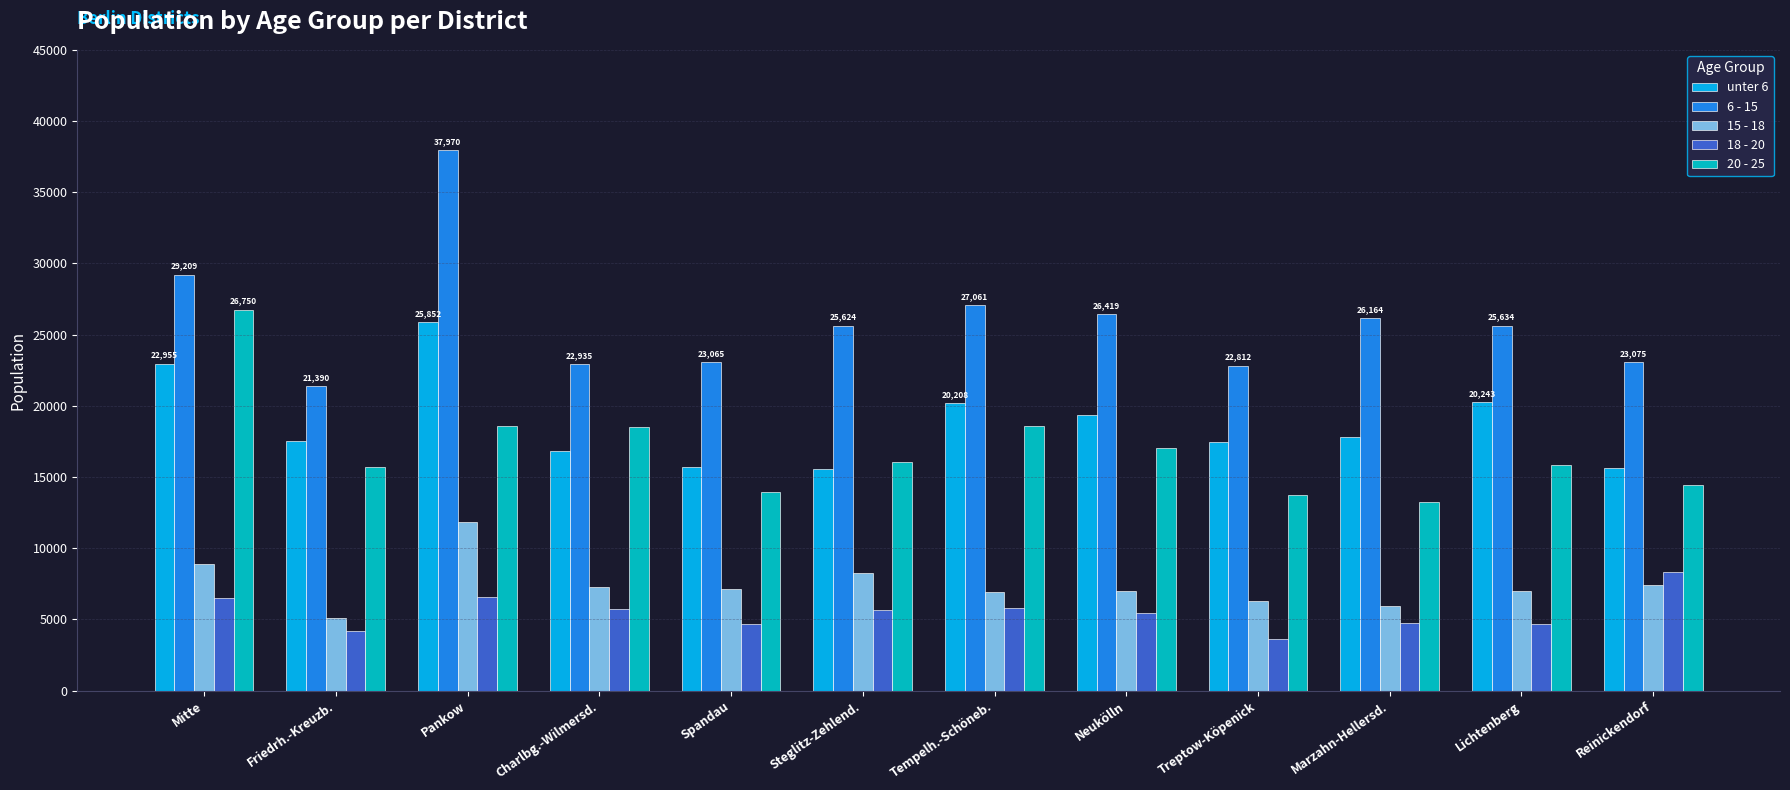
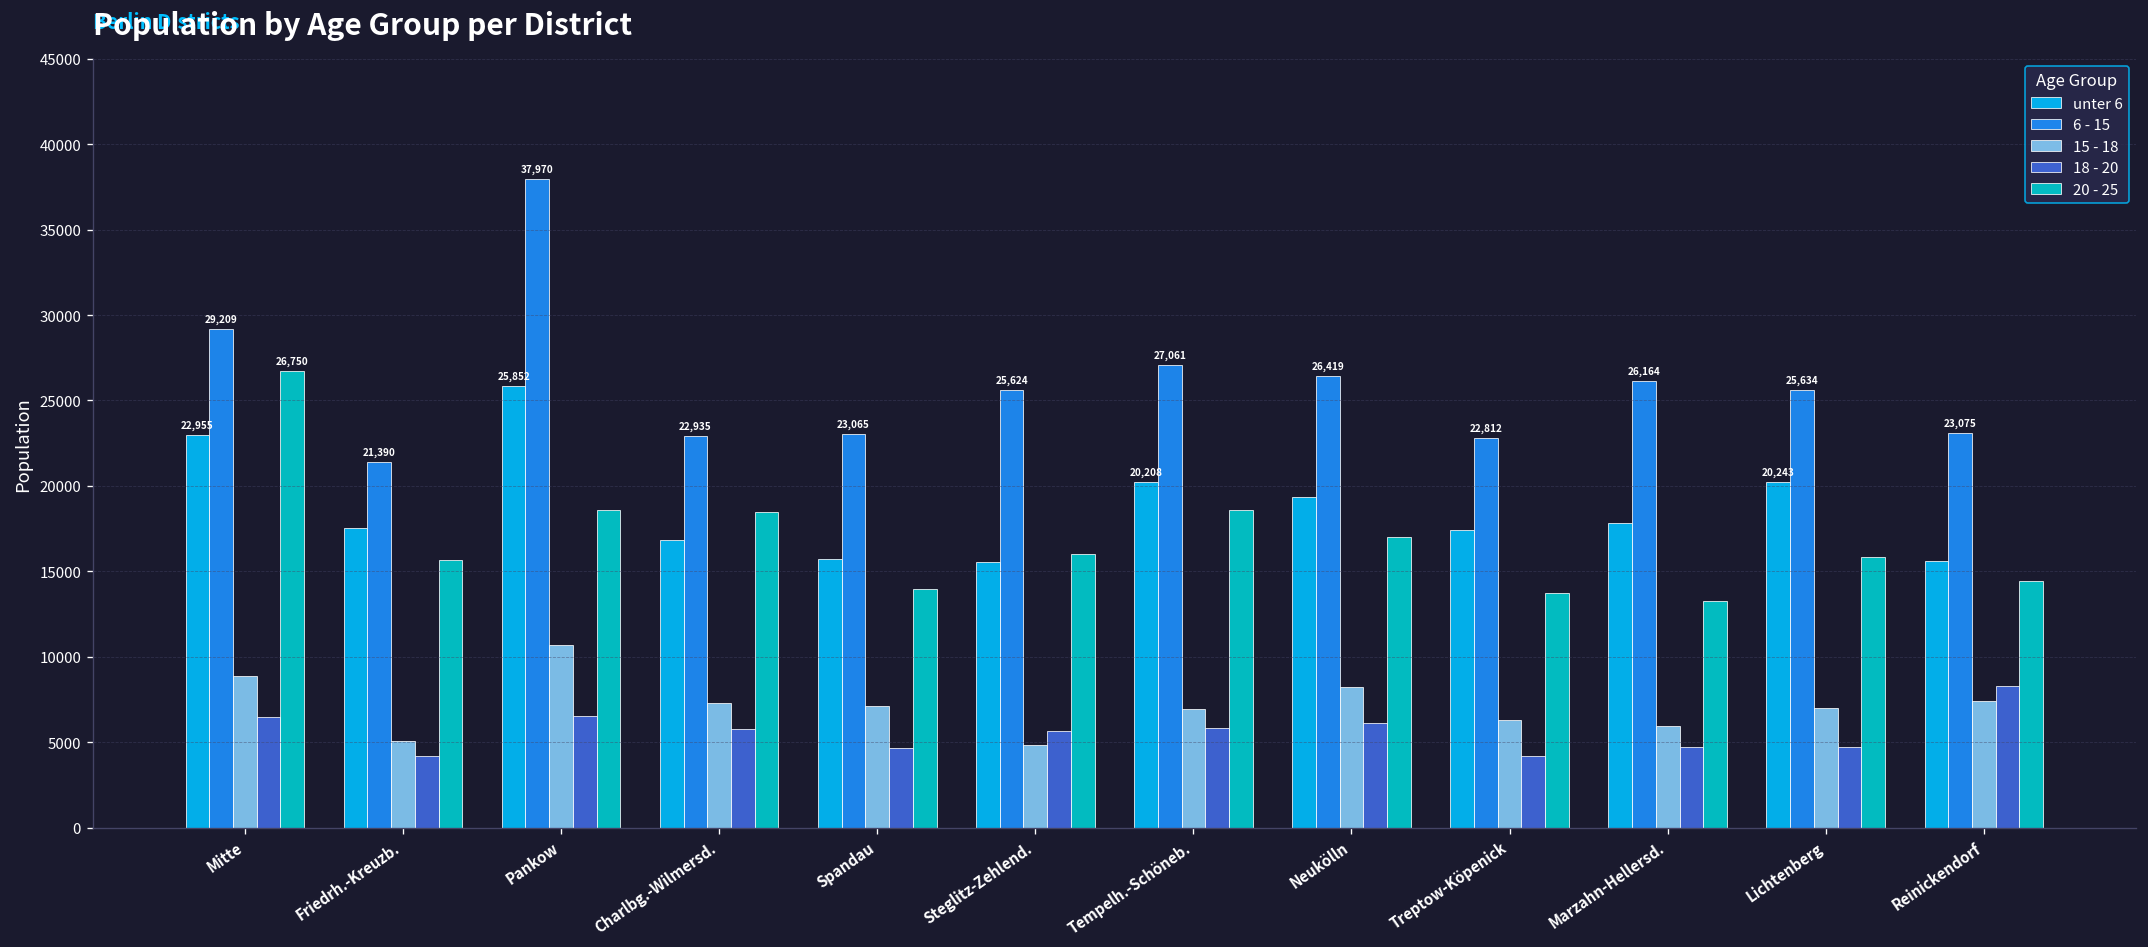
15 - 18, Pankow: 11900 -> 10700
15 - 18, Steglitz-Zehlend.: 8300 -> 4900
15 - 18, Neukölln: 7000 -> 8200
18 - 20, Neukölln: 5500 -> 6100
18 - 20, Treptow-Köpenick: 3600 -> 4200
